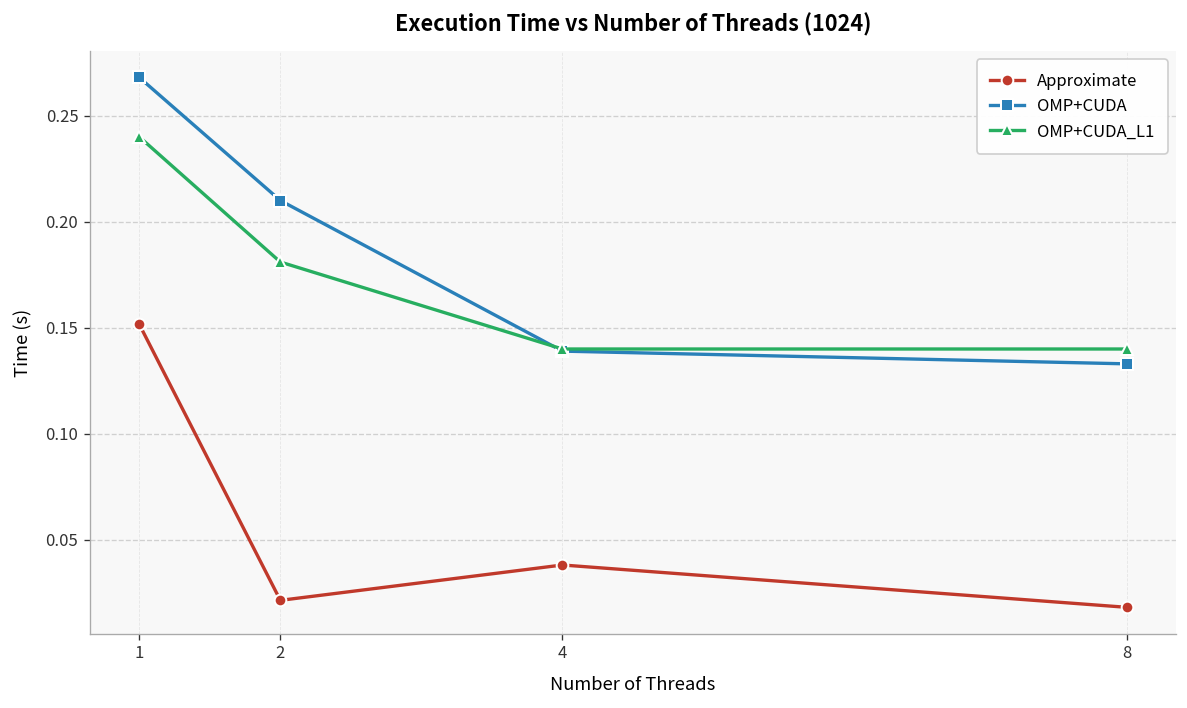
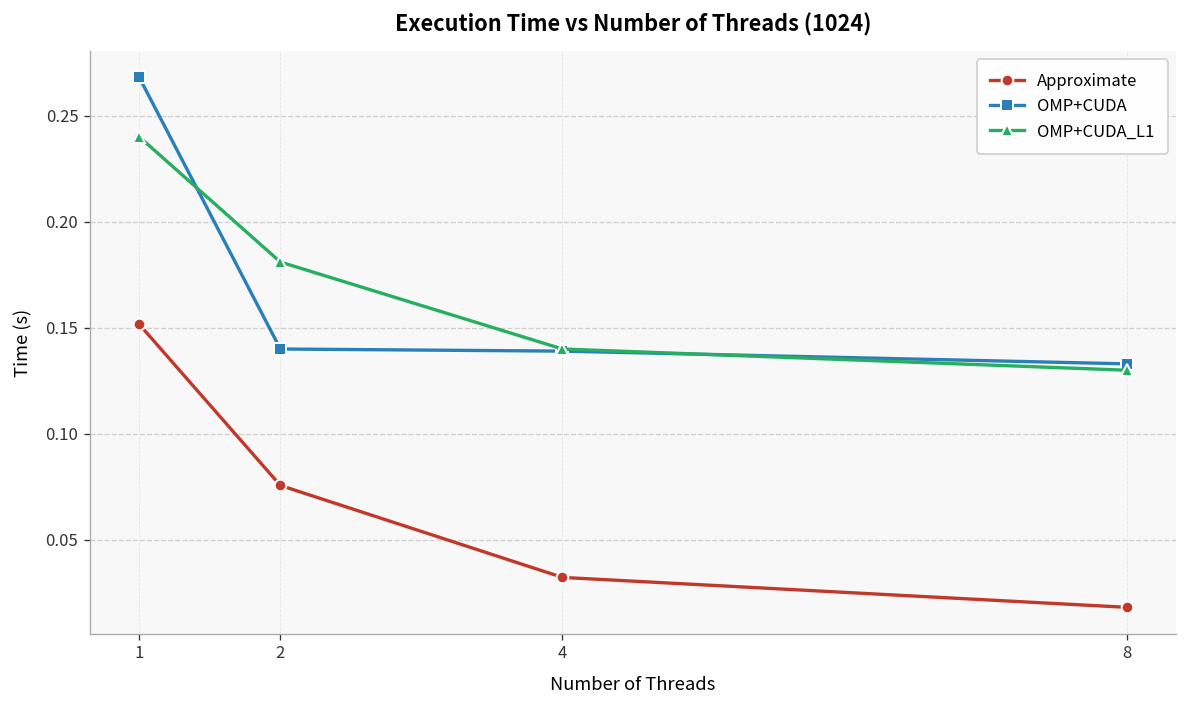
Approximate, 2: 0.022 -> 0.076
OMP+CUDA, 2: 0.21 -> 0.14
Approximate, 4: 0.038 -> 0.032
OMP+CUDA_L1, 8: 0.14 -> 0.13
